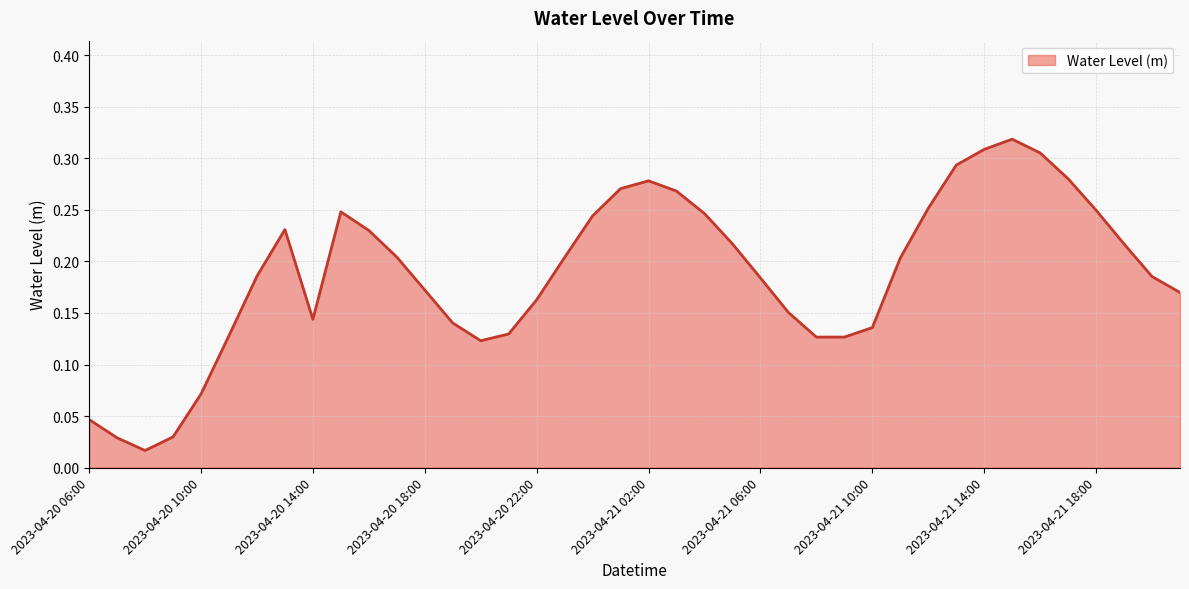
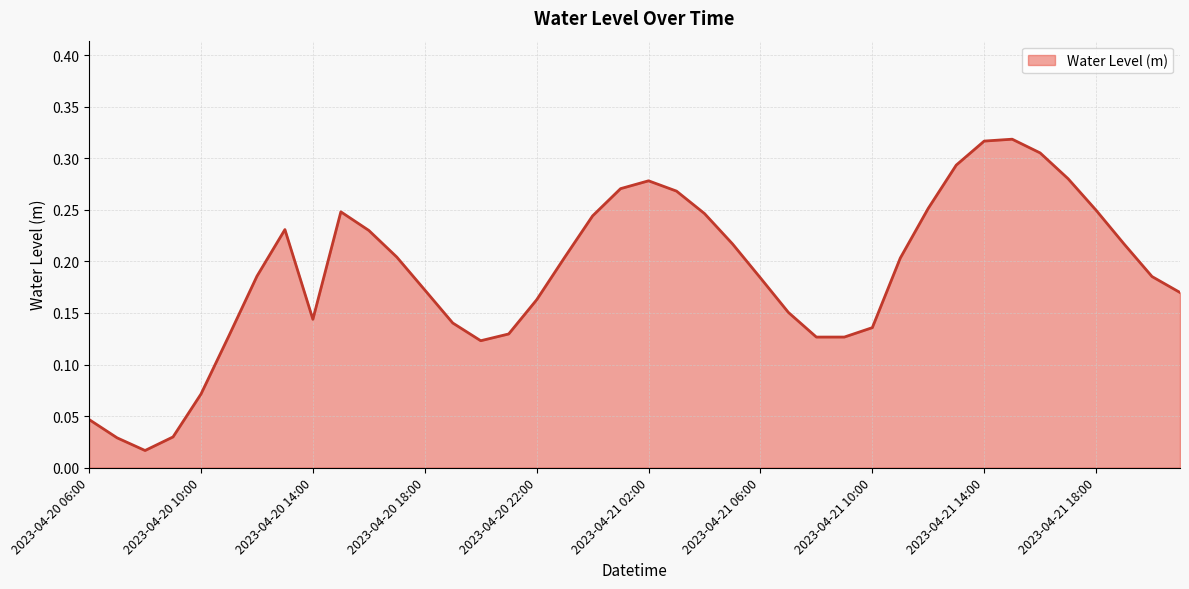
2023-04-21 14:00: 0.309 -> 0.317
